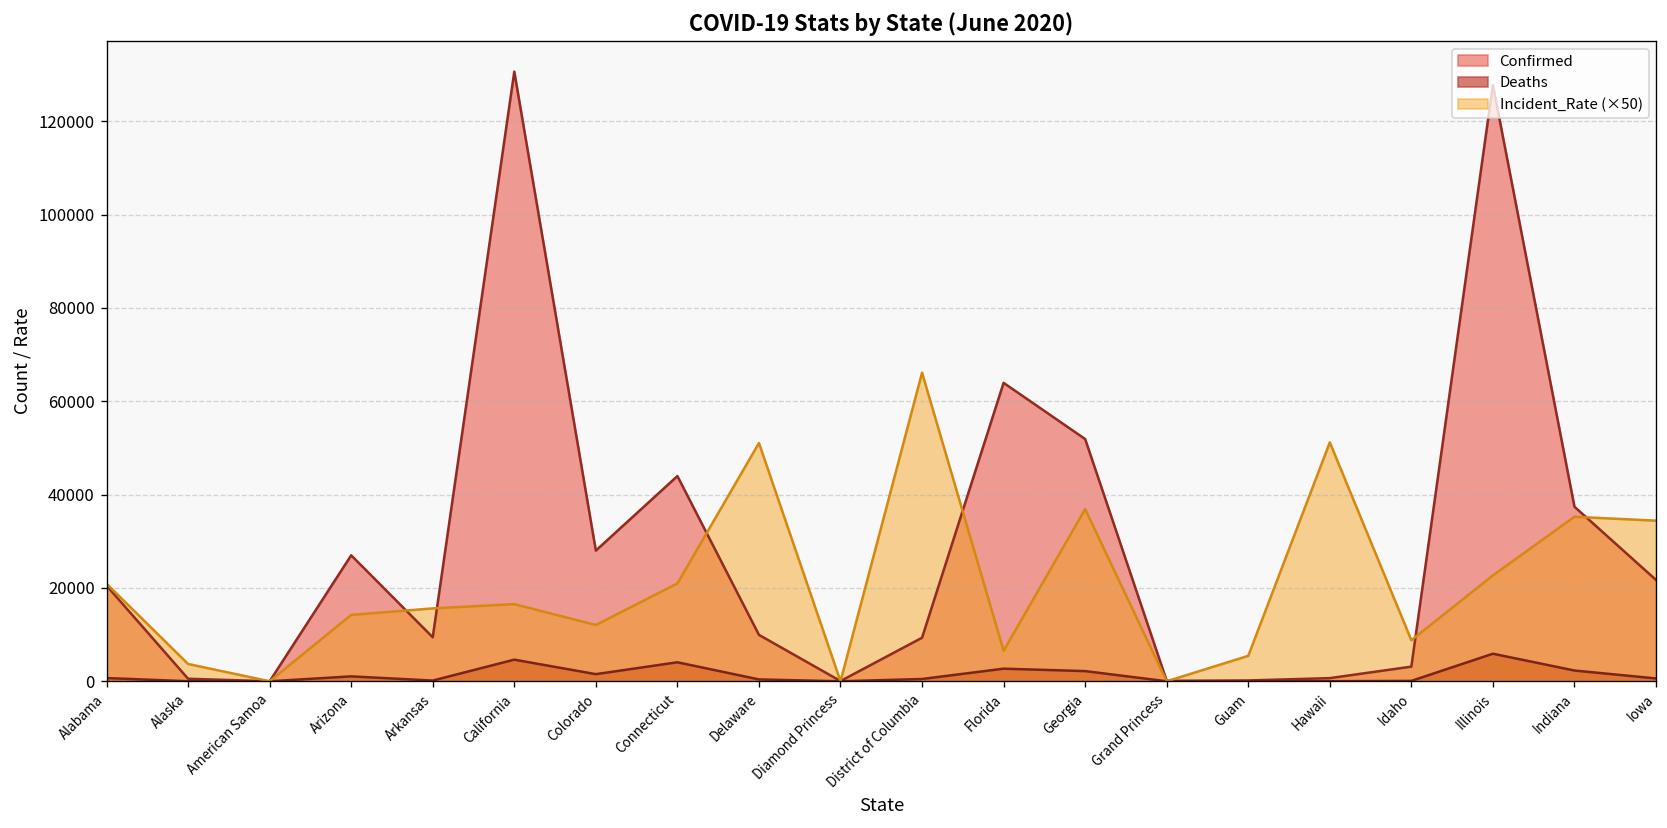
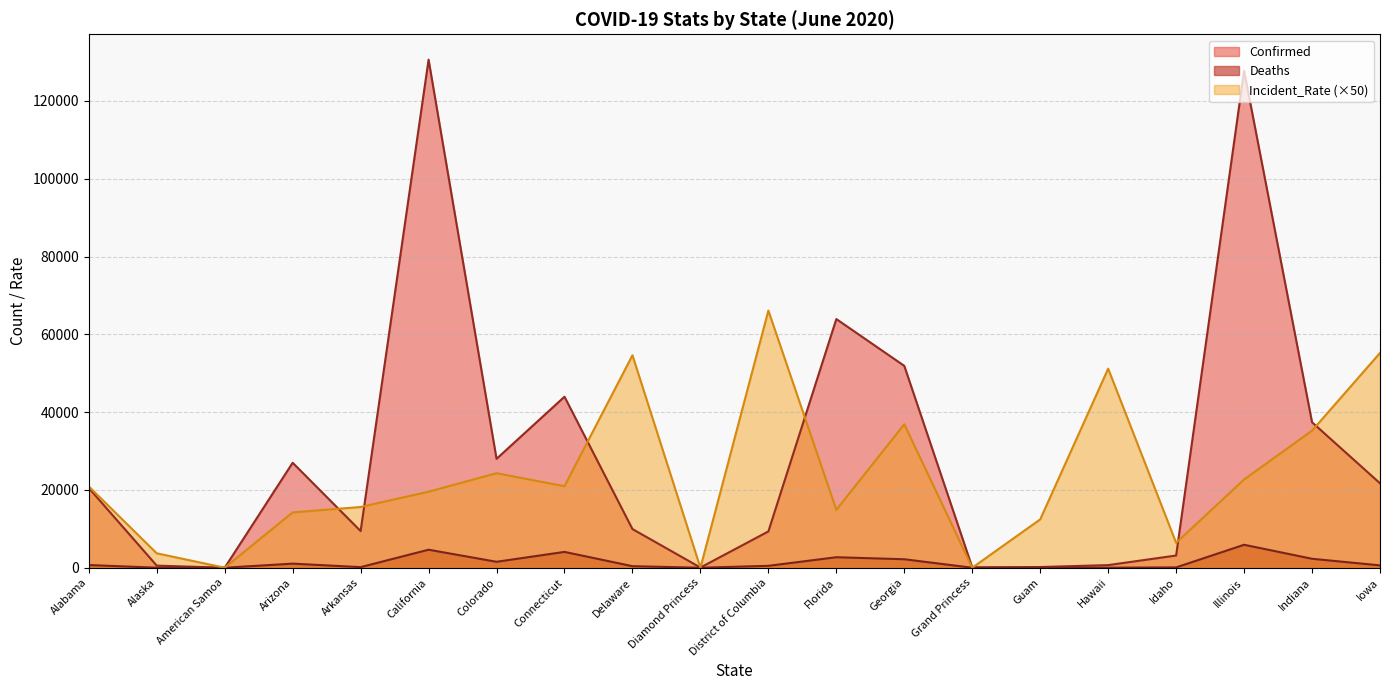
Incident_Rate (×50), California: 17000 -> 20000
Incident_Rate (×50), Colorado: 12000 -> 24000
Incident_Rate (×50), Delaware: 51000 -> 55000
Incident_Rate (×50), Florida: 7000 -> 15000
Incident_Rate (×50), Guam: 5000 -> 12000
Incident_Rate (×50), Idaho: 9000 -> 6000
Incident_Rate (×50), Iowa: 34000 -> 55000
